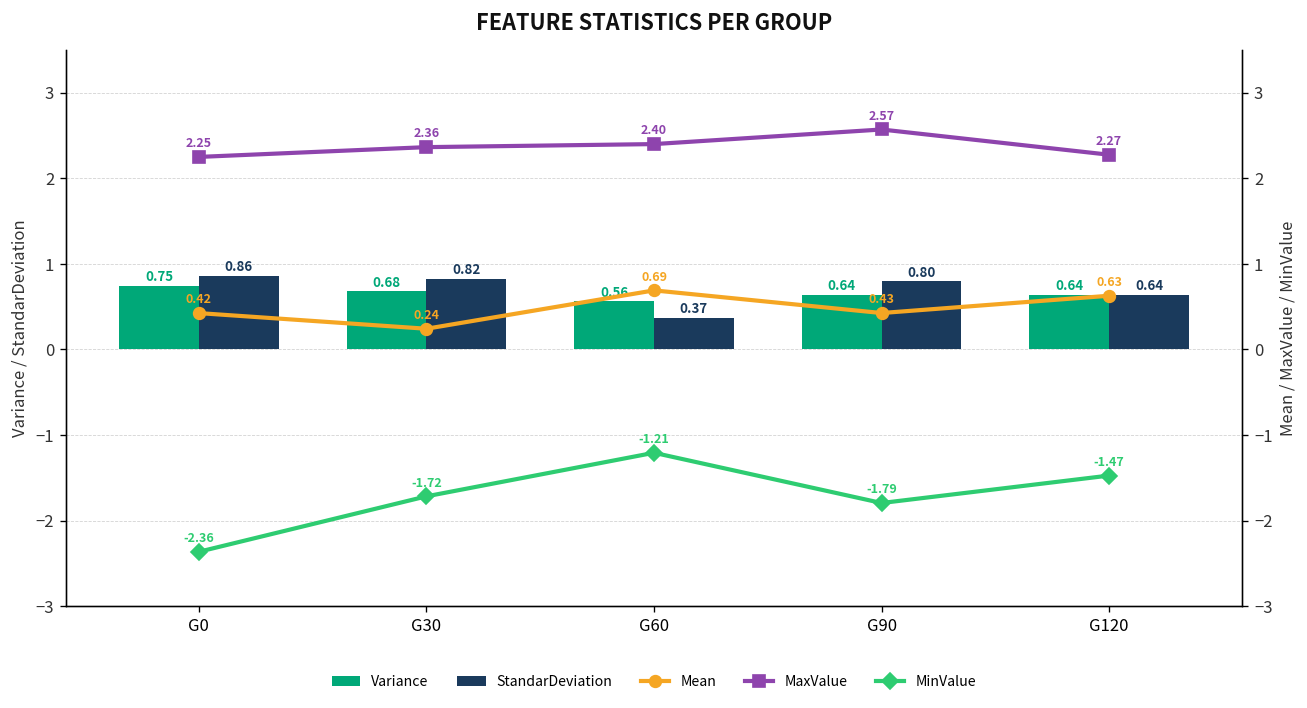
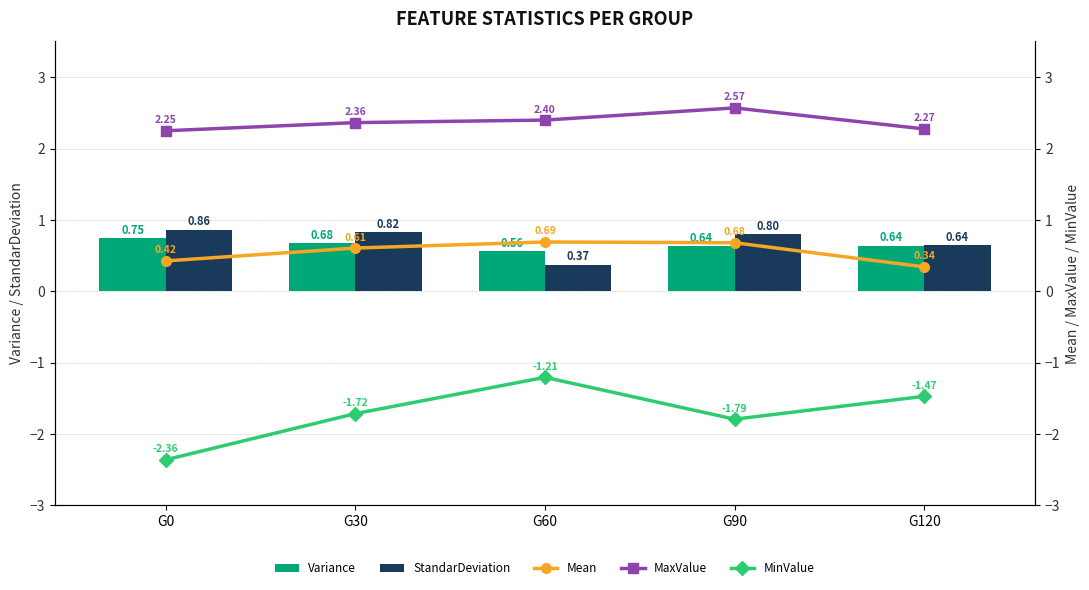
Mean, G30: 0.24 -> 0.61
Mean, G90: 0.43 -> 0.68
Mean, G120: 0.63 -> 0.34
